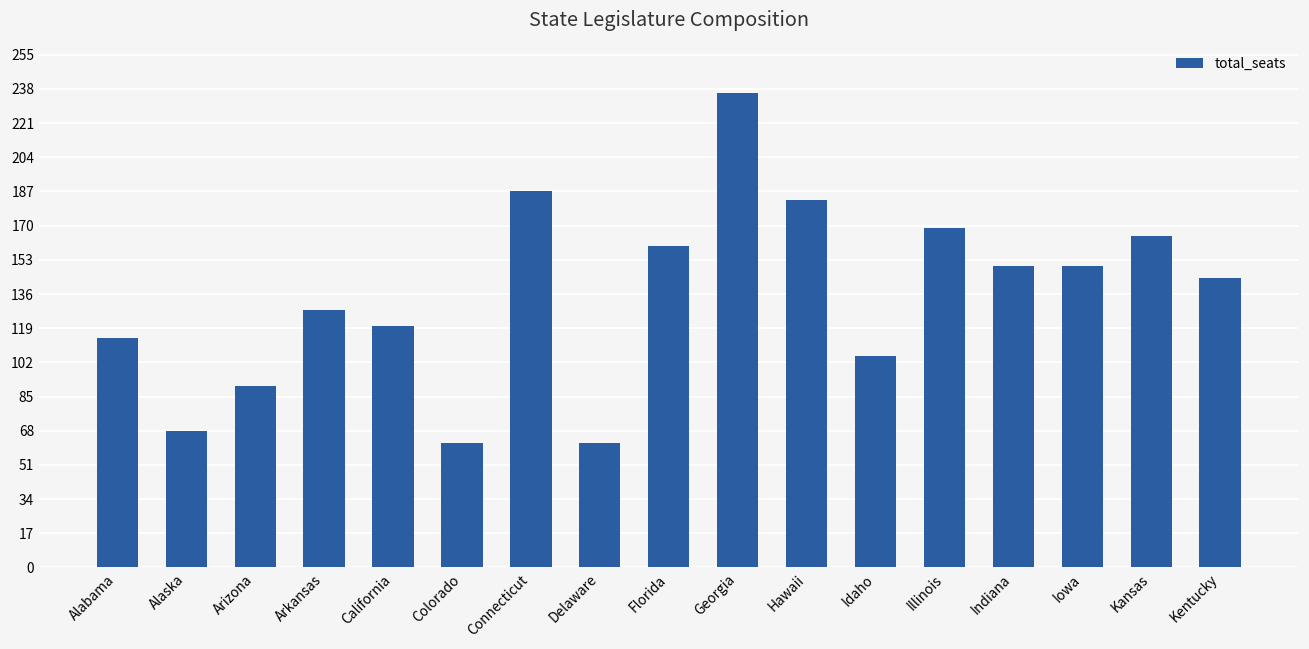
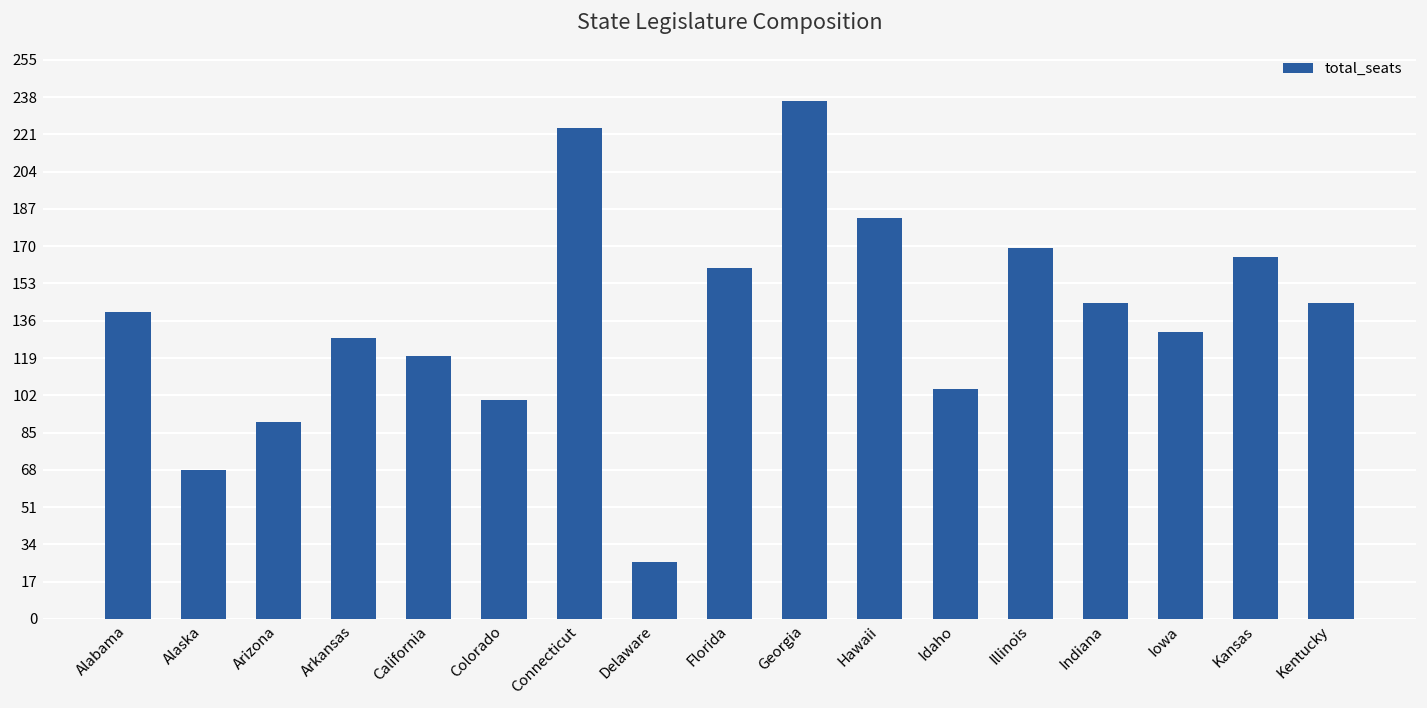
Alabama: 114 -> 140
Colorado: 62 -> 100
Connecticut: 187 -> 224
Delaware: 62 -> 26
Indiana: 150 -> 144
Iowa: 150 -> 131
